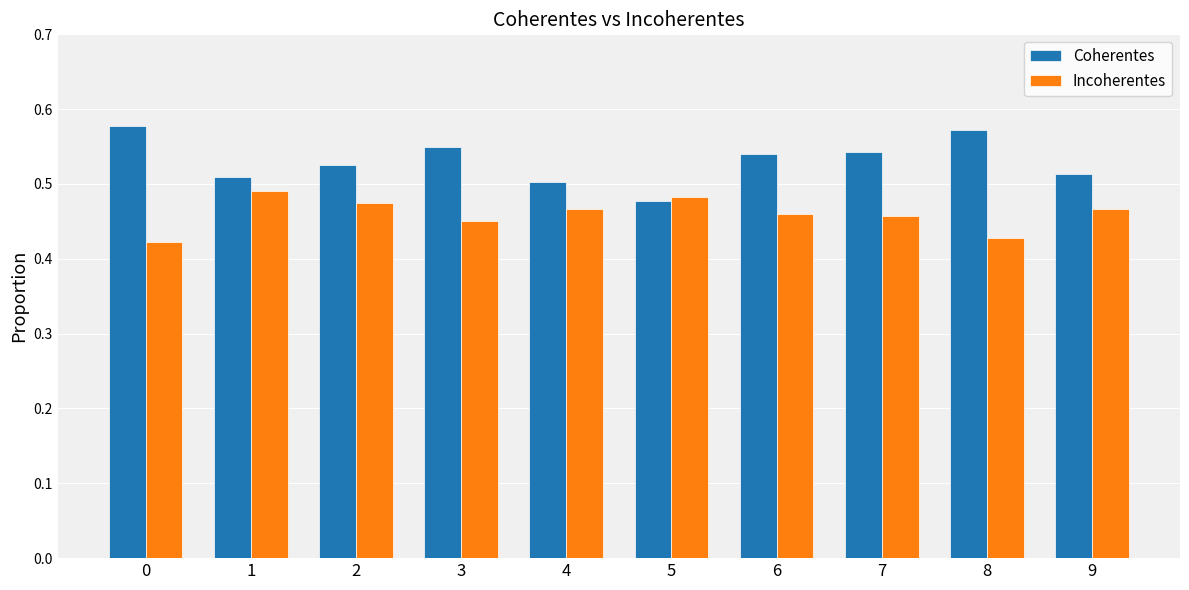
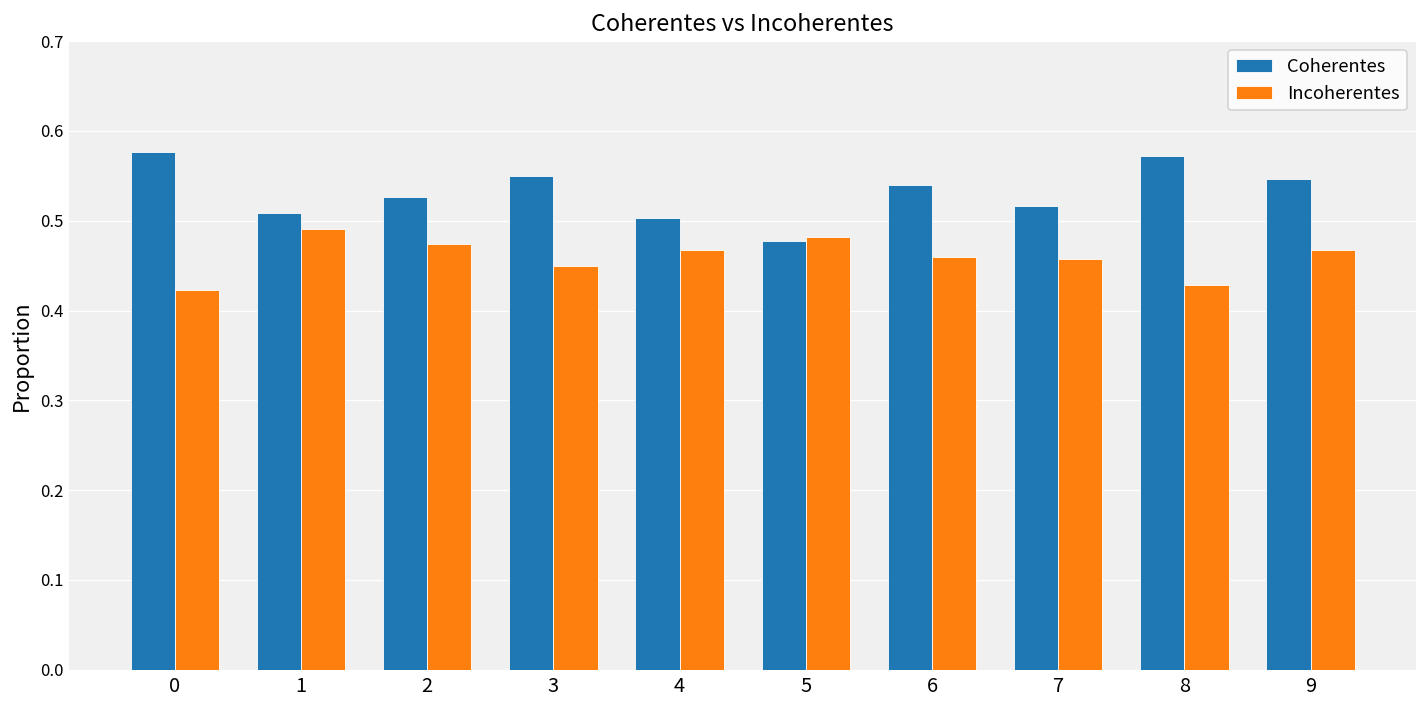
Coherentes, 7: 0.54 -> 0.52
Coherentes, 9: 0.51 -> 0.55
